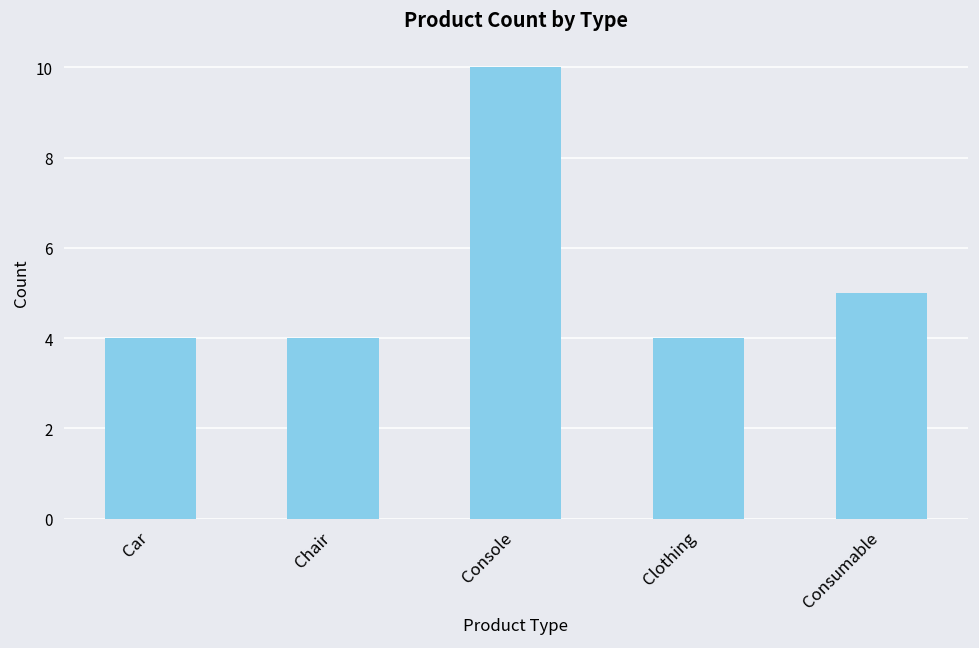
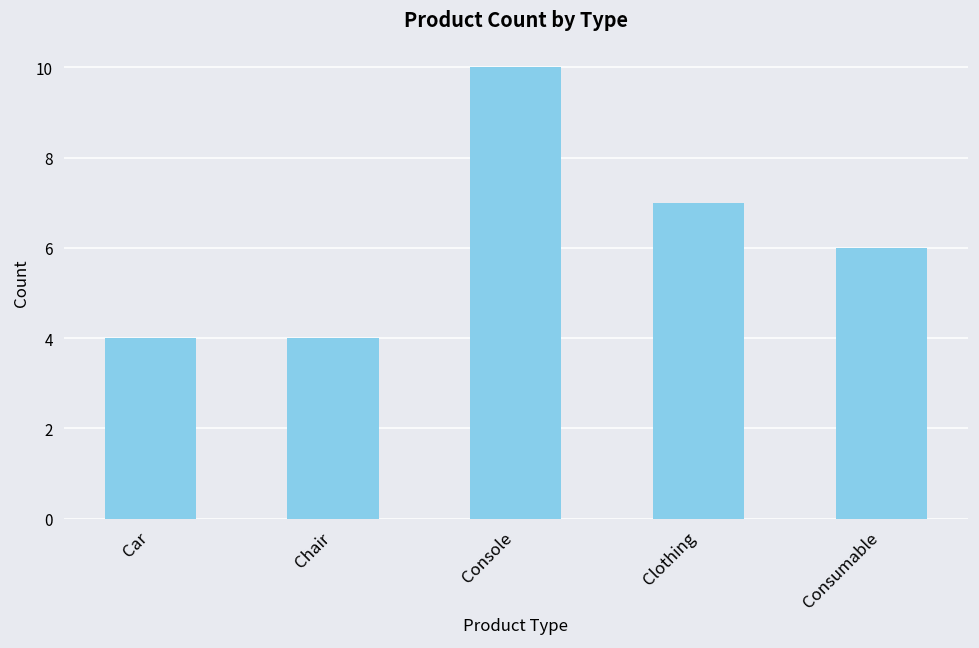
Clothing: 4 -> 7
Consumable: 5 -> 6
